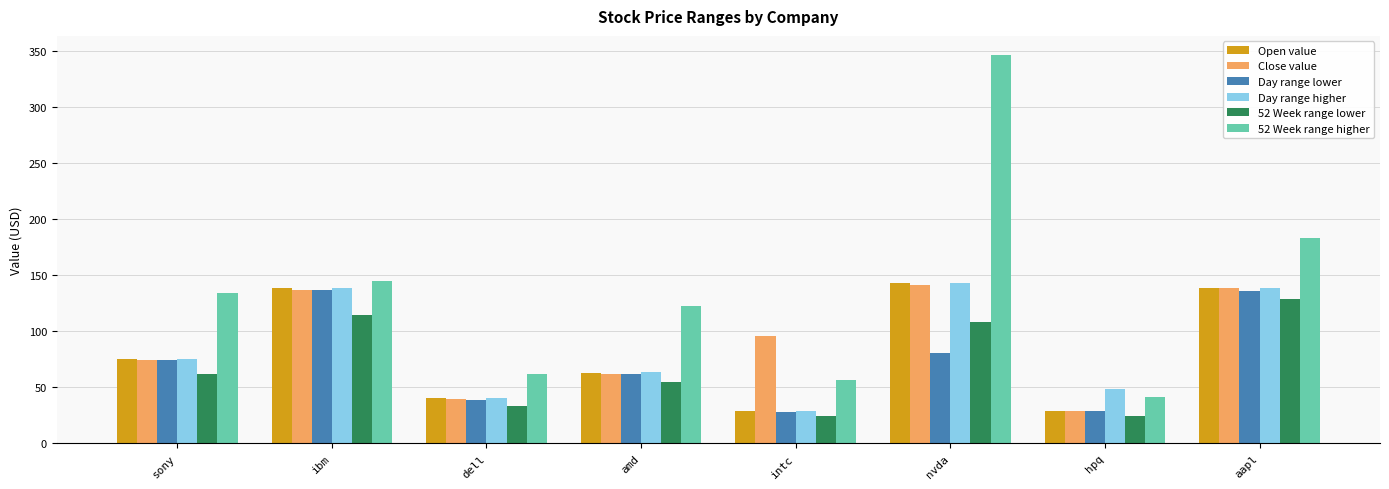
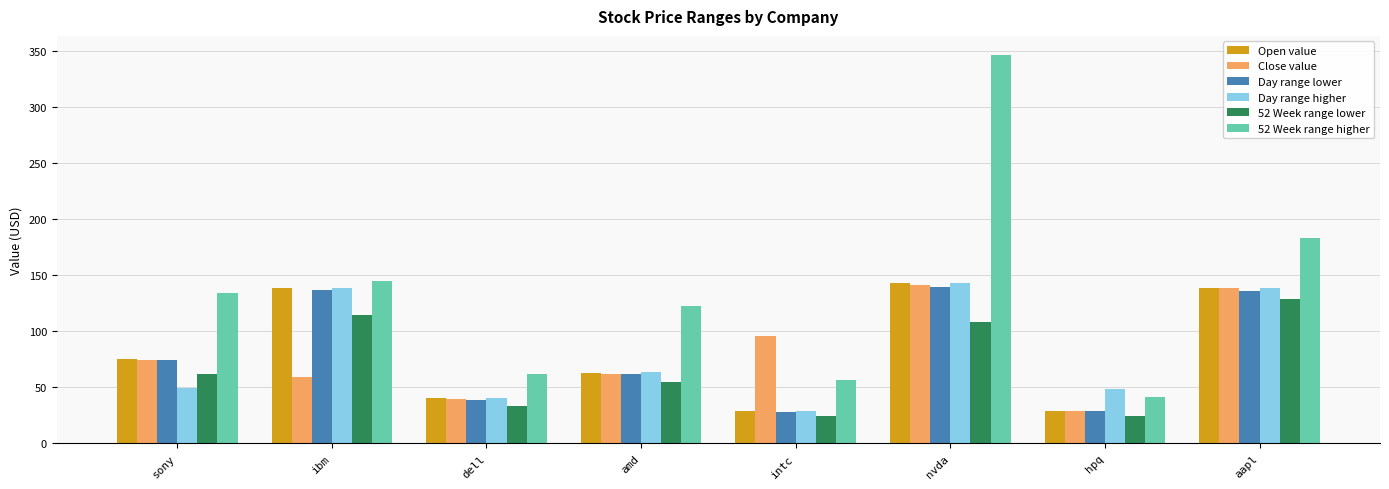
Day range higher, sony: 75 -> 49
Close value, ibm: 137 -> 59
Day range lower, nvda: 80 -> 140
